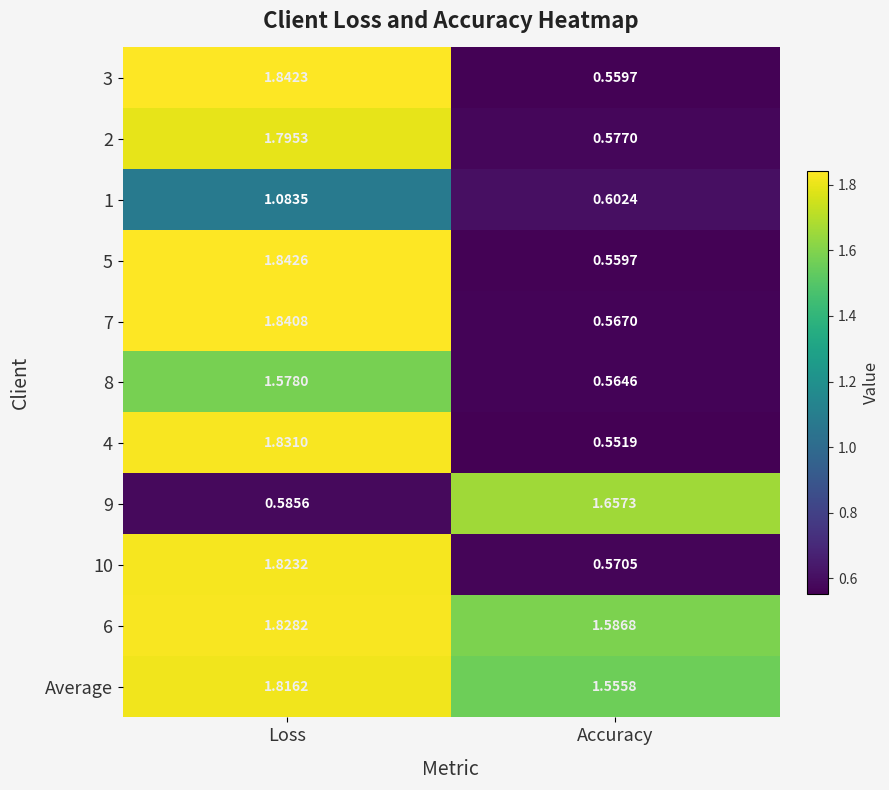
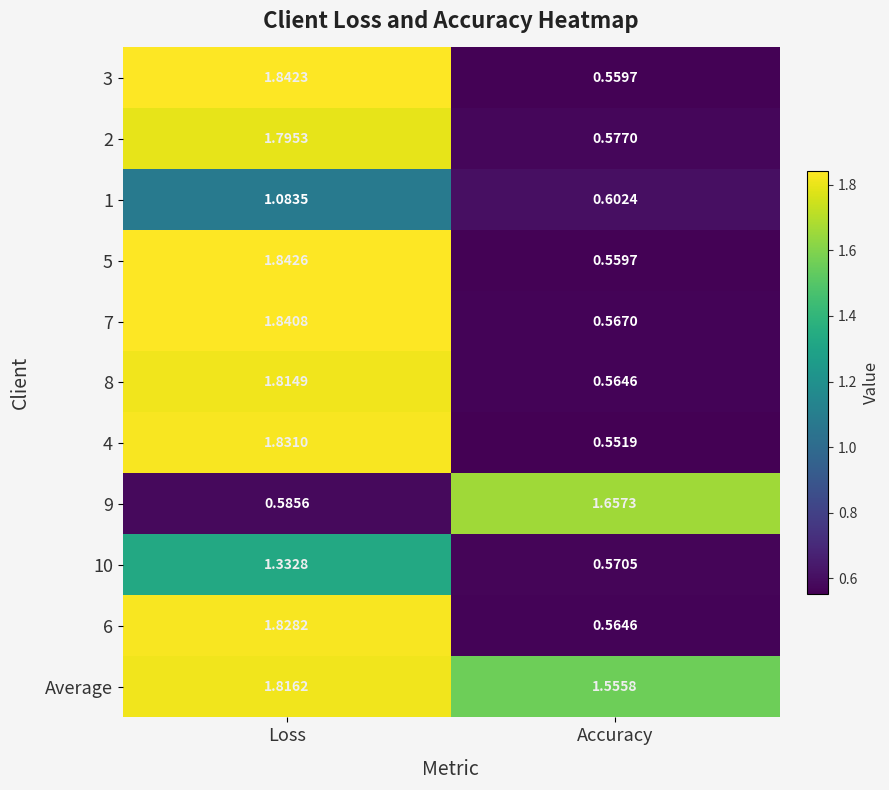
8, Loss: 1.5780 -> 1.8149
10, Loss: 1.8232 -> 1.3328
6, Accuracy: 1.5868 -> 0.5646
